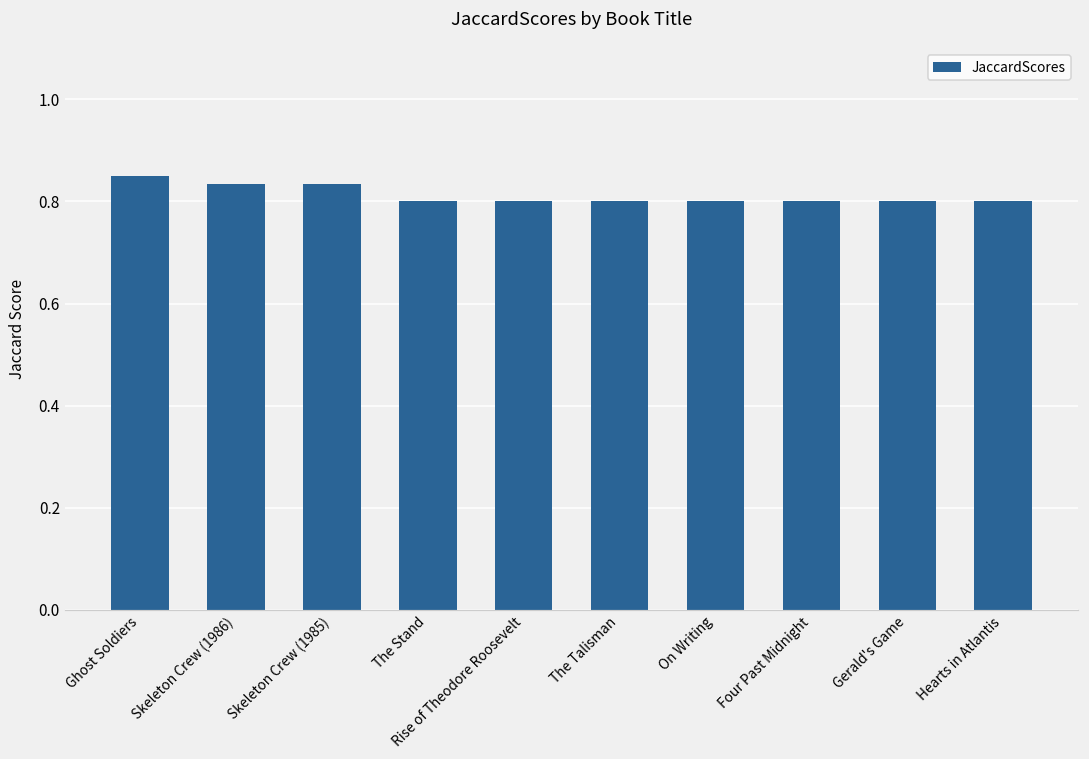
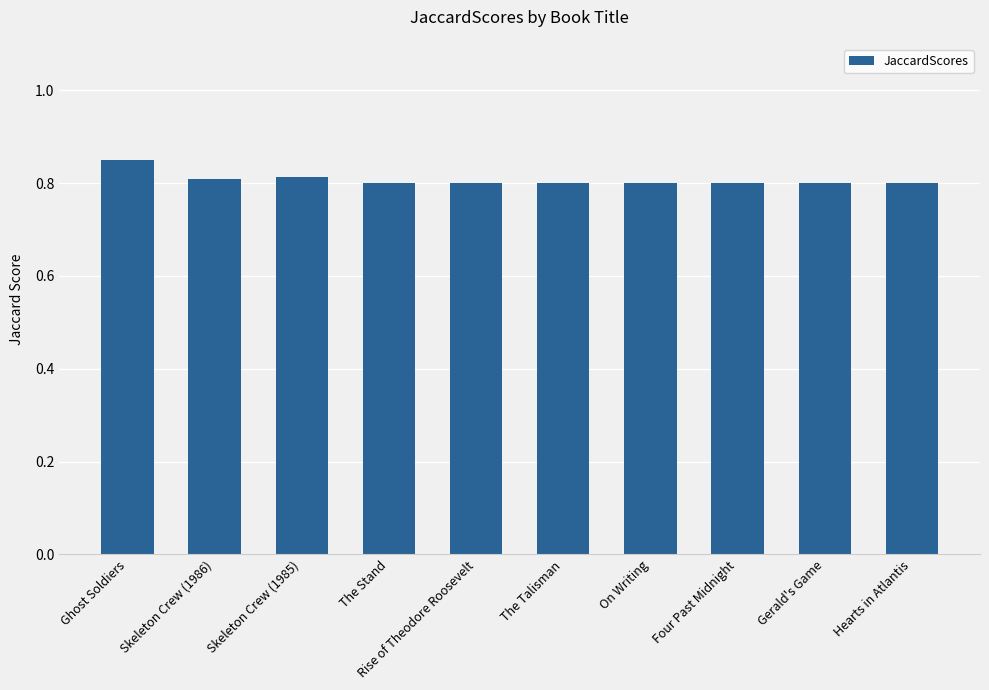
Skeleton Crew (1986): 0.83 -> 0.81
Skeleton Crew (1985): 0.83 -> 0.81
